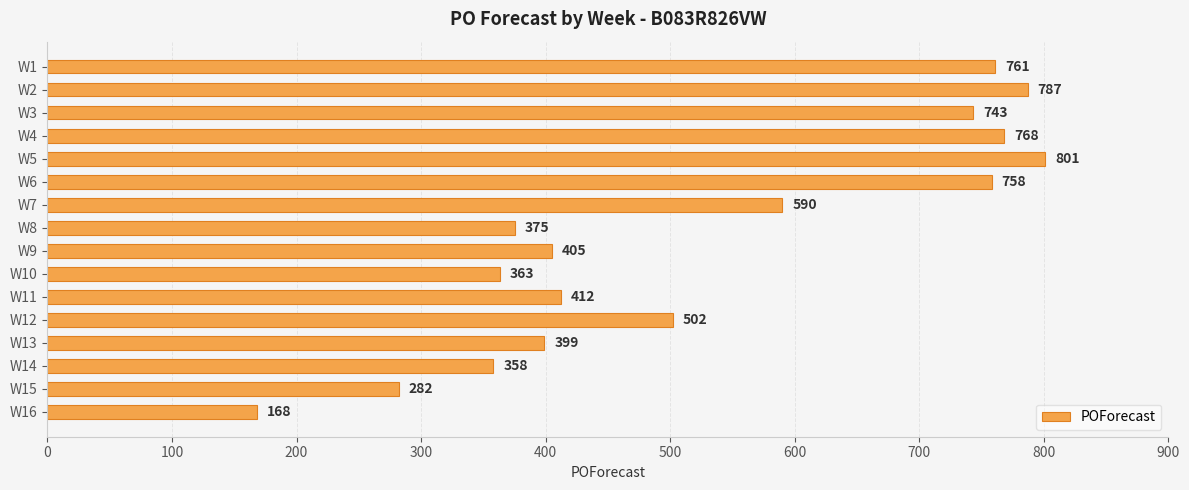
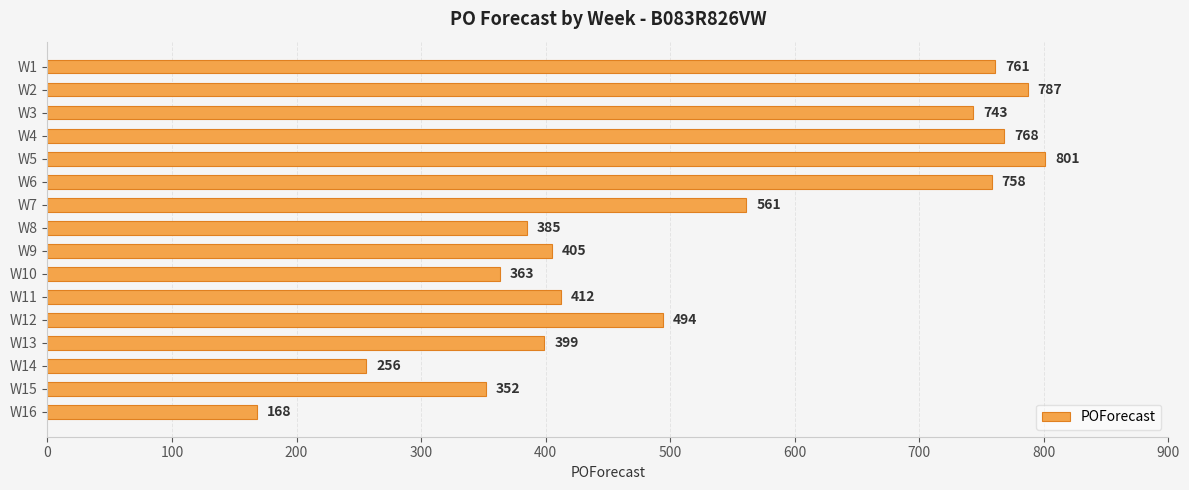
W7: 590 -> 561
W8: 375 -> 385
W12: 502 -> 494
W14: 358 -> 256
W15: 282 -> 352
